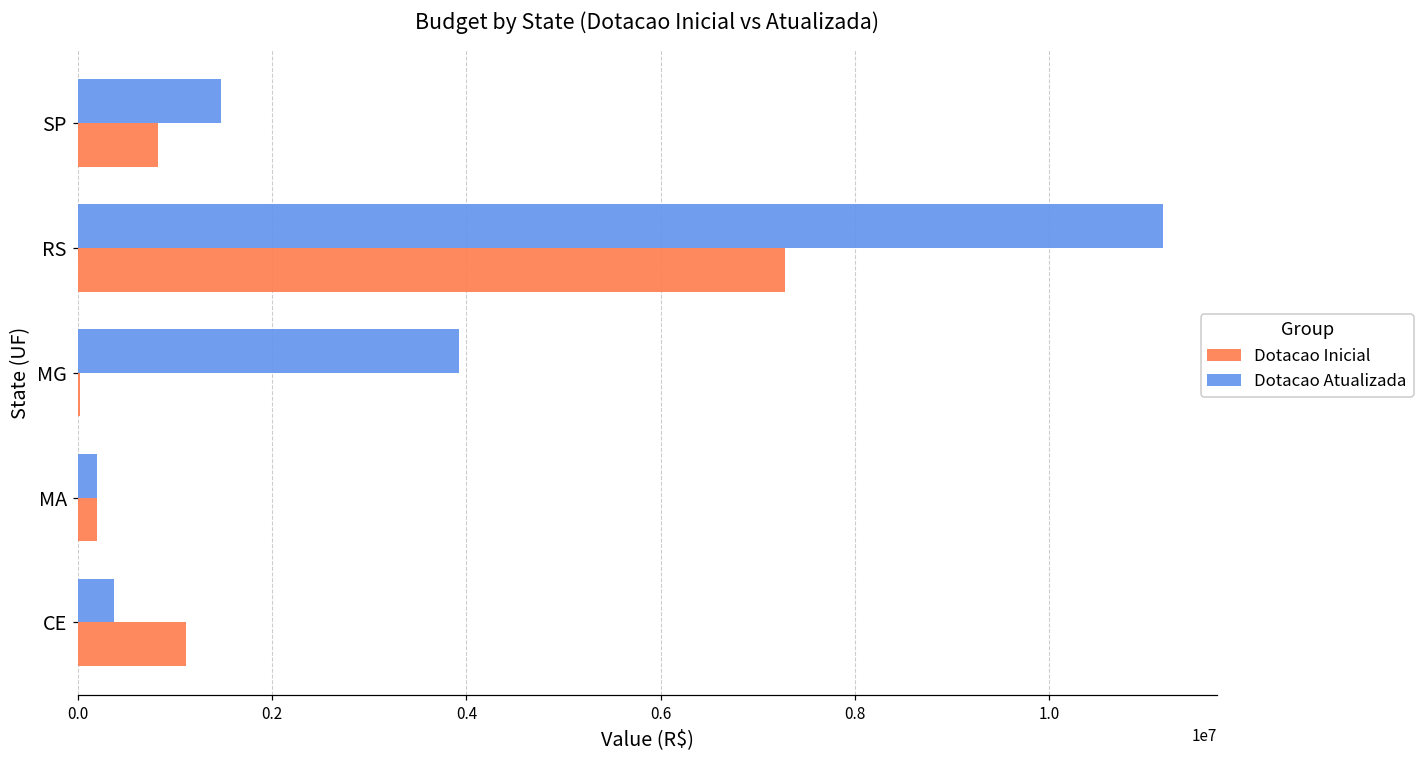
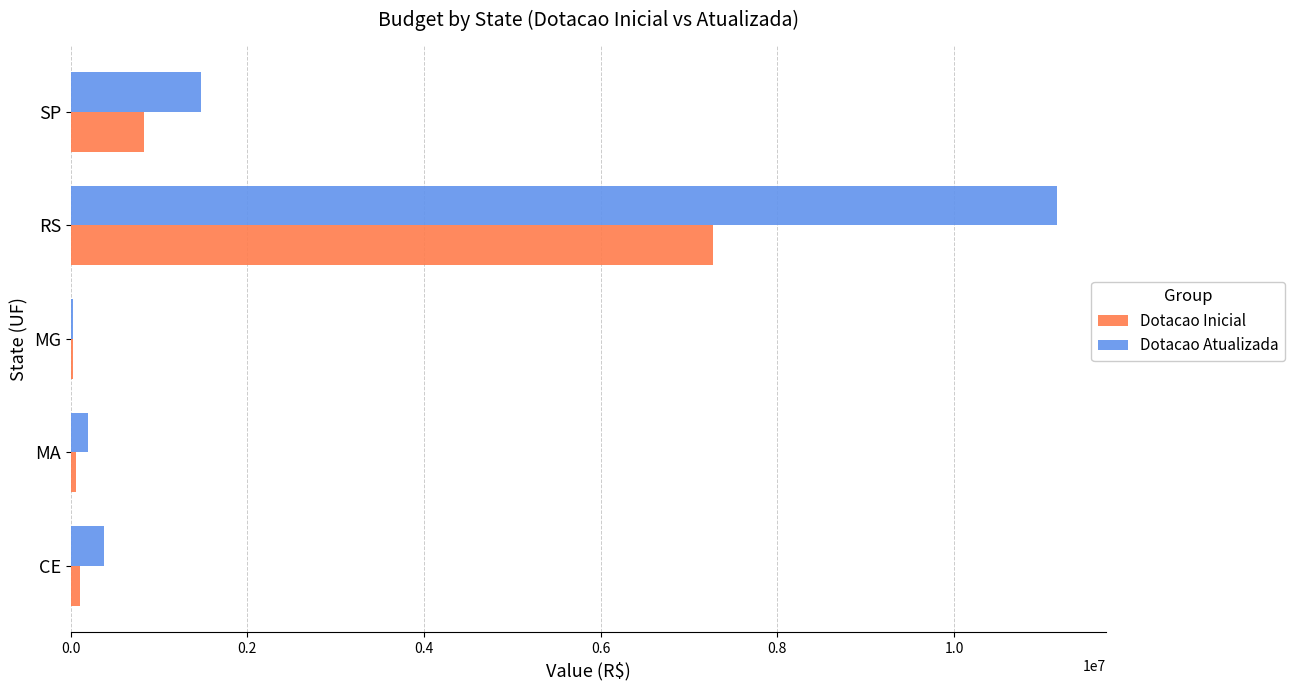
Dotacao Atualizada, MG: 3900000 -> 0
Dotacao Inicial, MA: 200000 -> 100000
Dotacao Inicial, CE: 1100000 -> 100000
